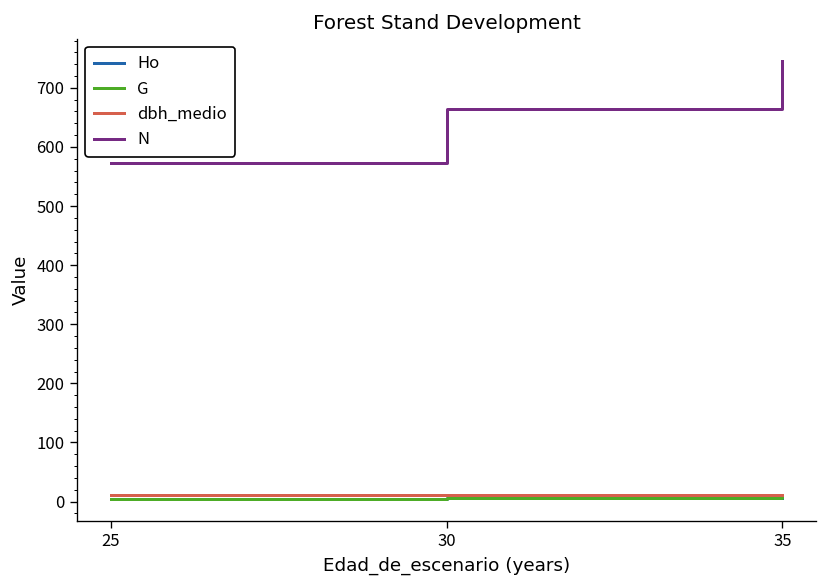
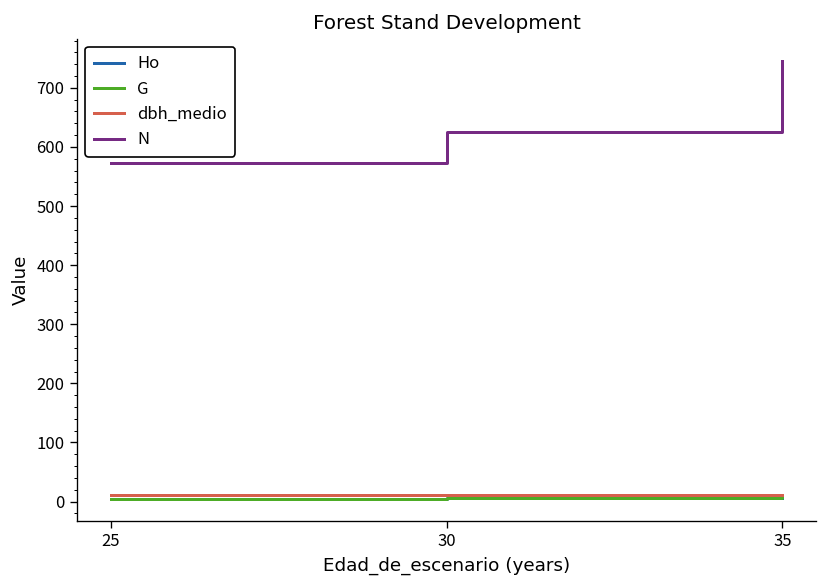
N, 30: 660 -> 630
